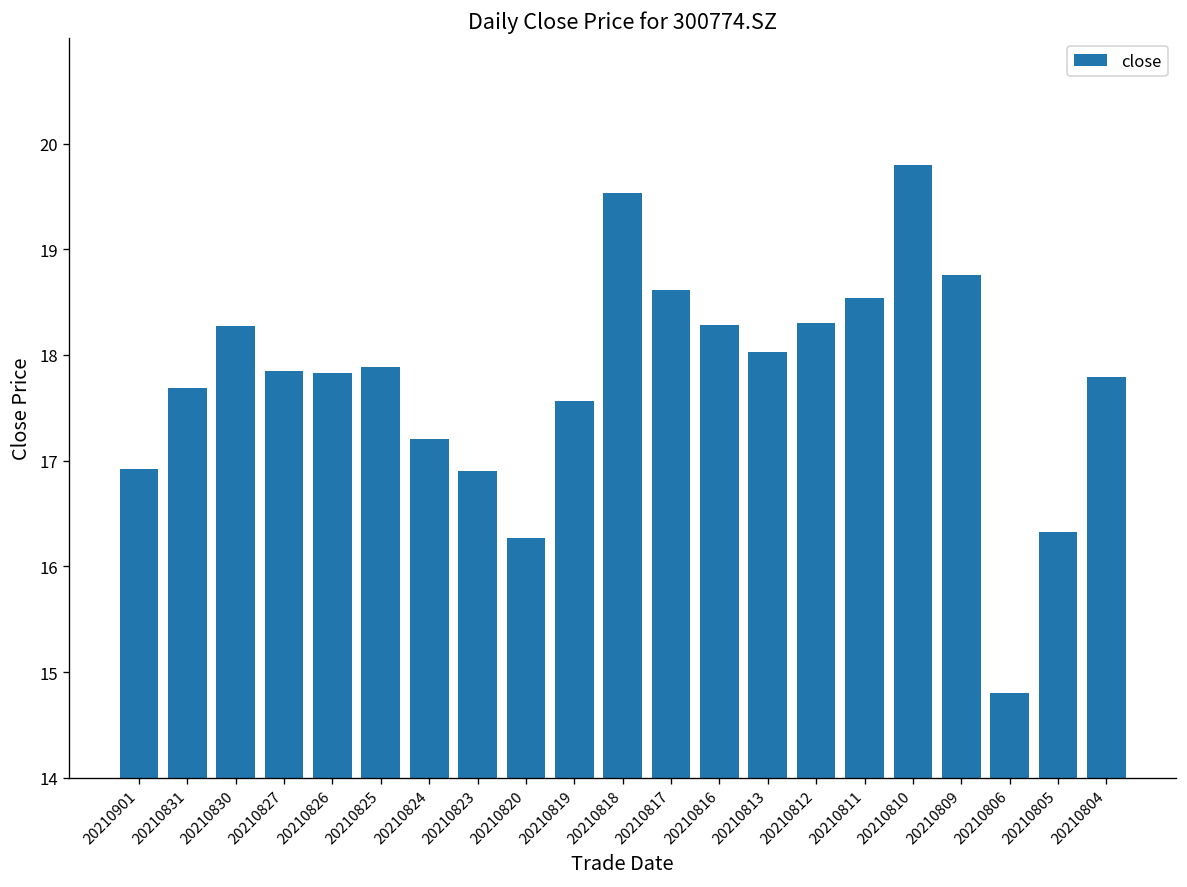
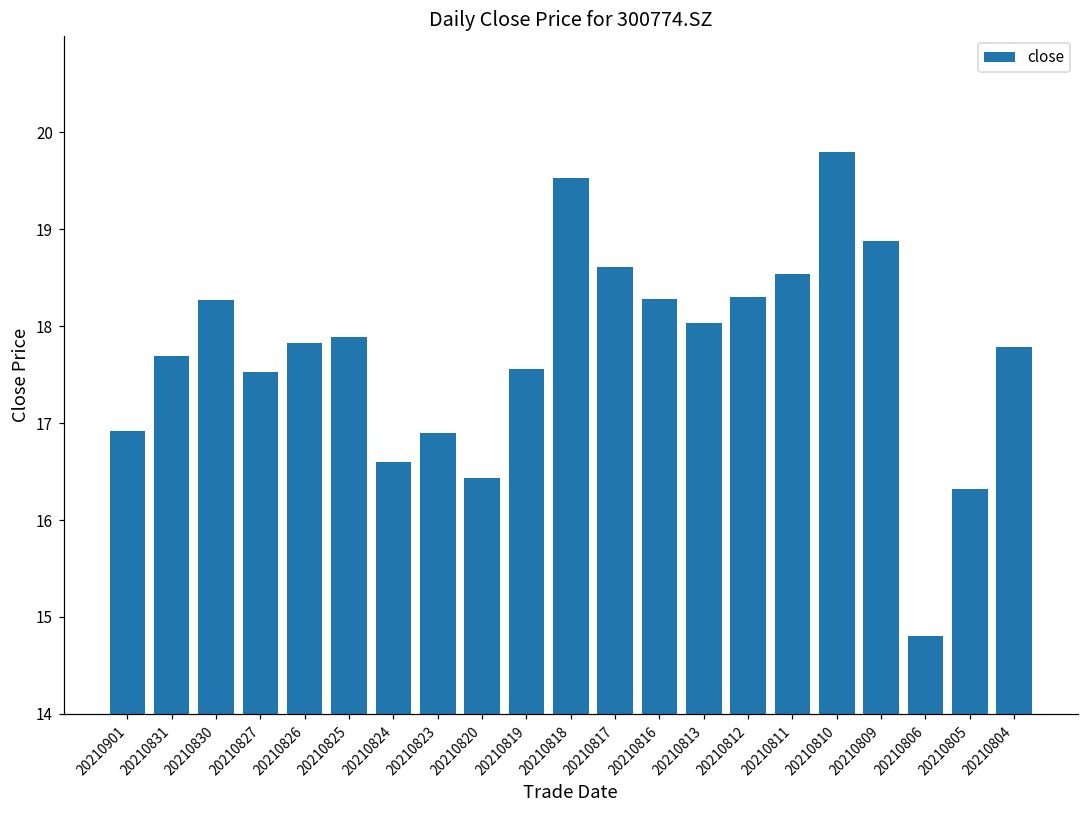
20210827: 17.9 -> 17.5
20210824: 17.2 -> 16.6
20210820: 16.3 -> 16.4
20210809: 18.8 -> 18.9
